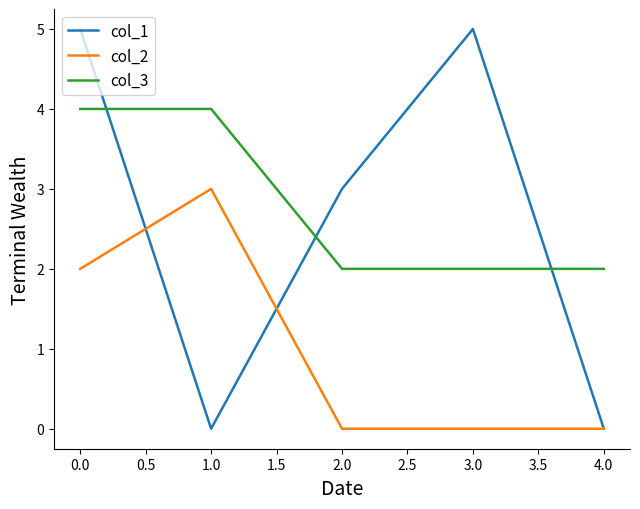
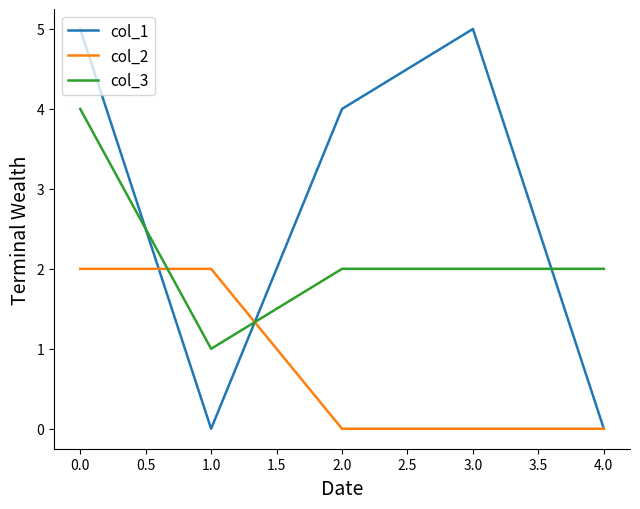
col_2, 1.0: 3 -> 2
col_3, 1.0: 4 -> 1
col_1, 2.0: 3 -> 4
